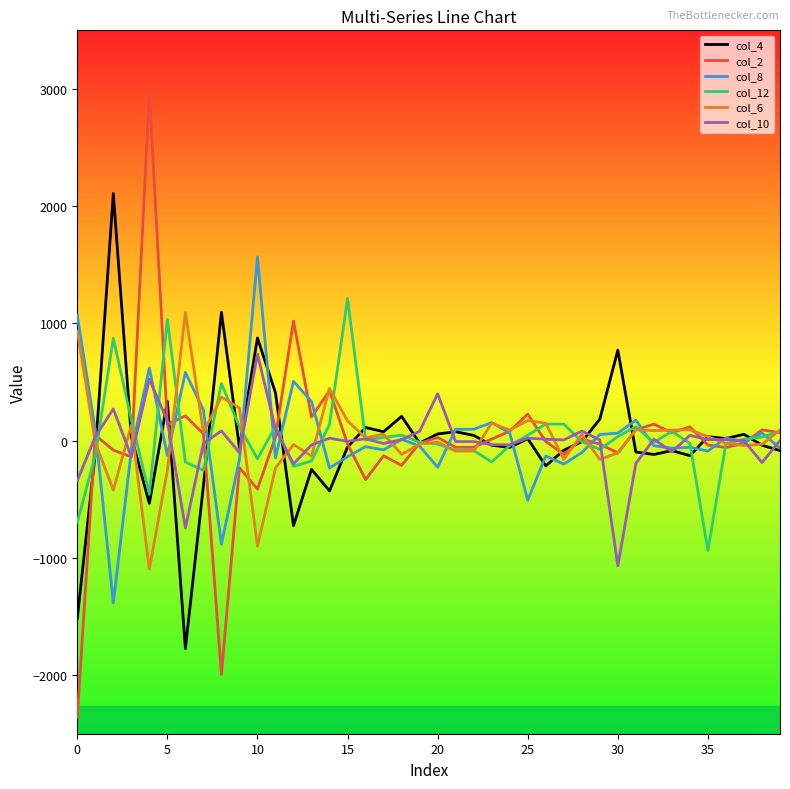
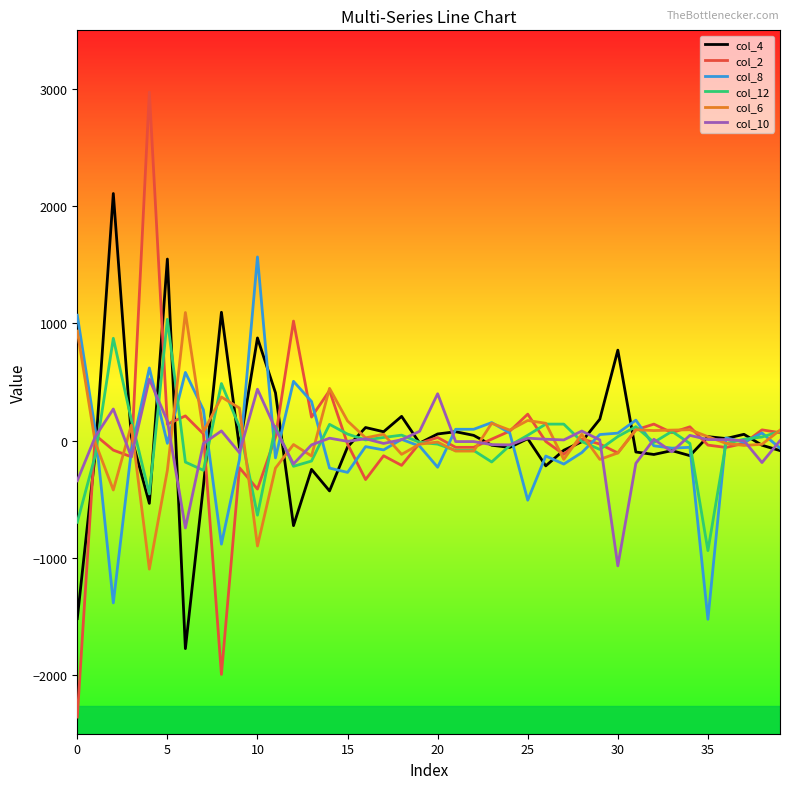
col_4, 5: 340 -> 1550
col_8, 5: -130 -> -20
col_12, 10: -160 -> -640
col_10, 10: 740 -> 440
col_8, 15: -140 -> -270
col_12, 15: 1210 -> 60
col_8, 35: -90 -> -1520
